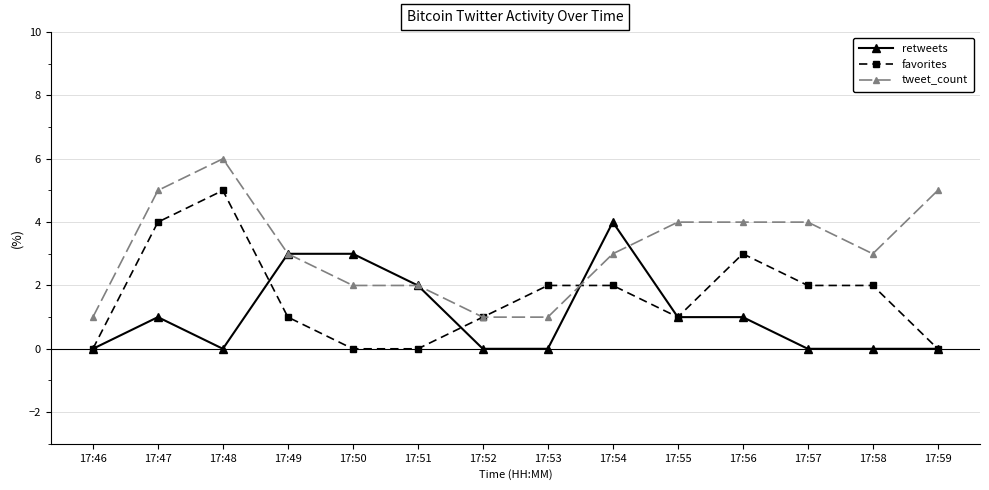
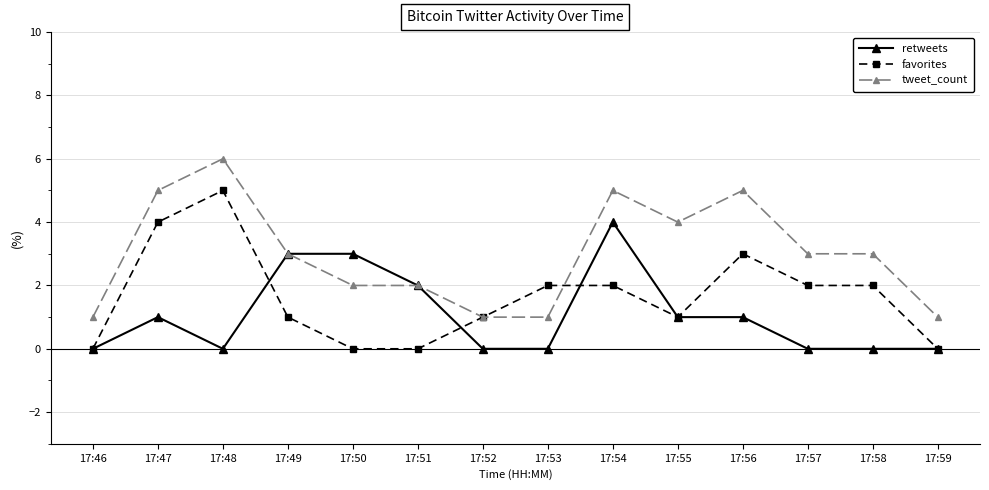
tweet_count, 17:54: 3 -> 5
tweet_count, 17:56: 4 -> 5
tweet_count, 17:57: 4 -> 3
tweet_count, 17:59: 5 -> 1
